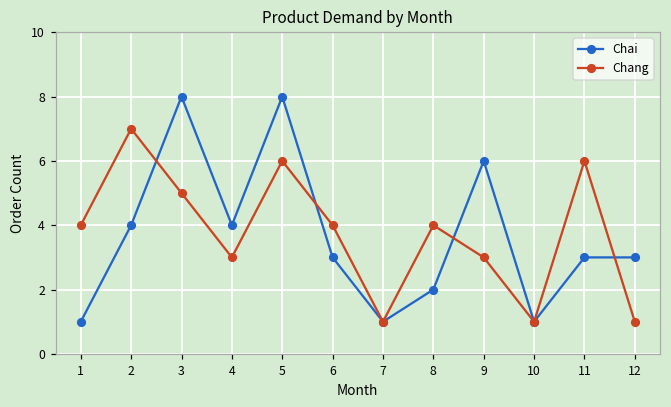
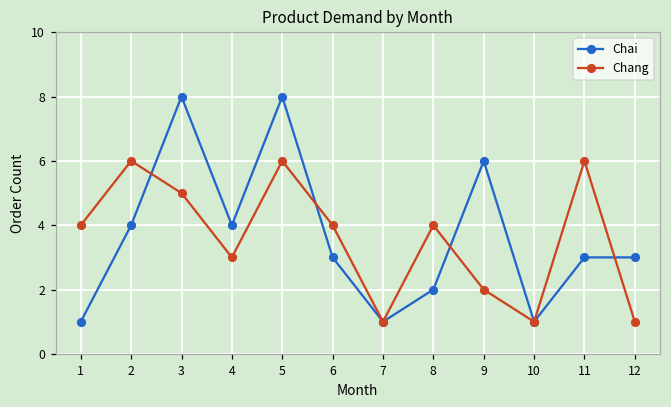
Chang, 2: 7 -> 6
Chang, 9: 3 -> 2
